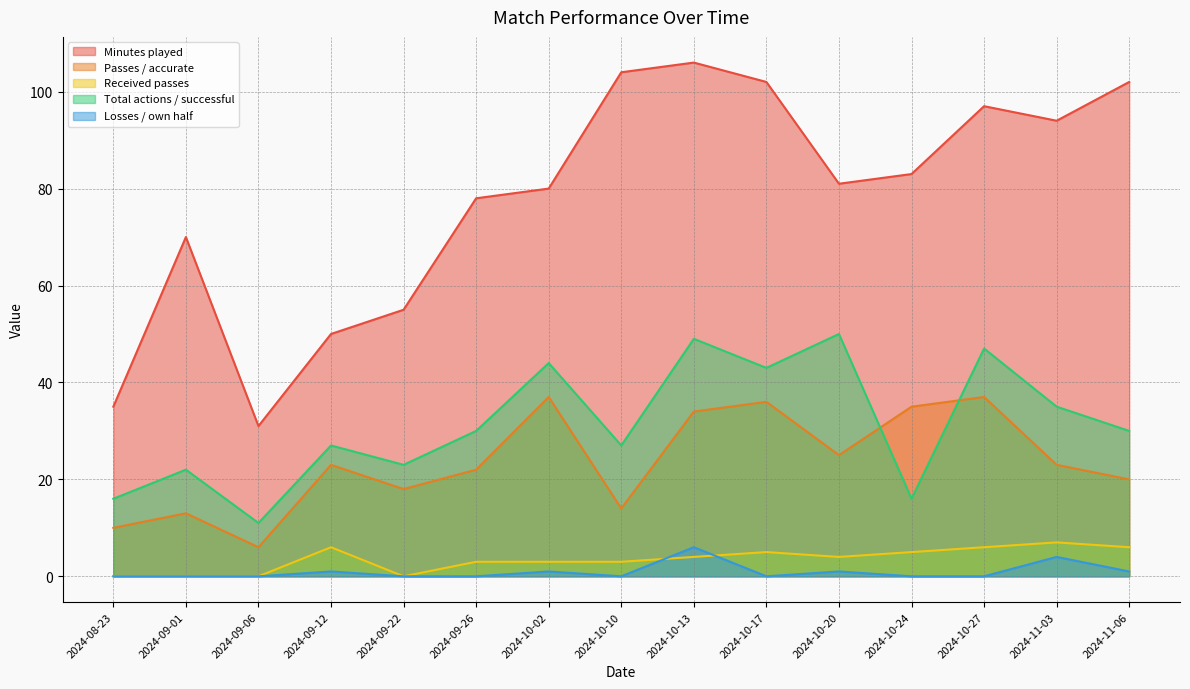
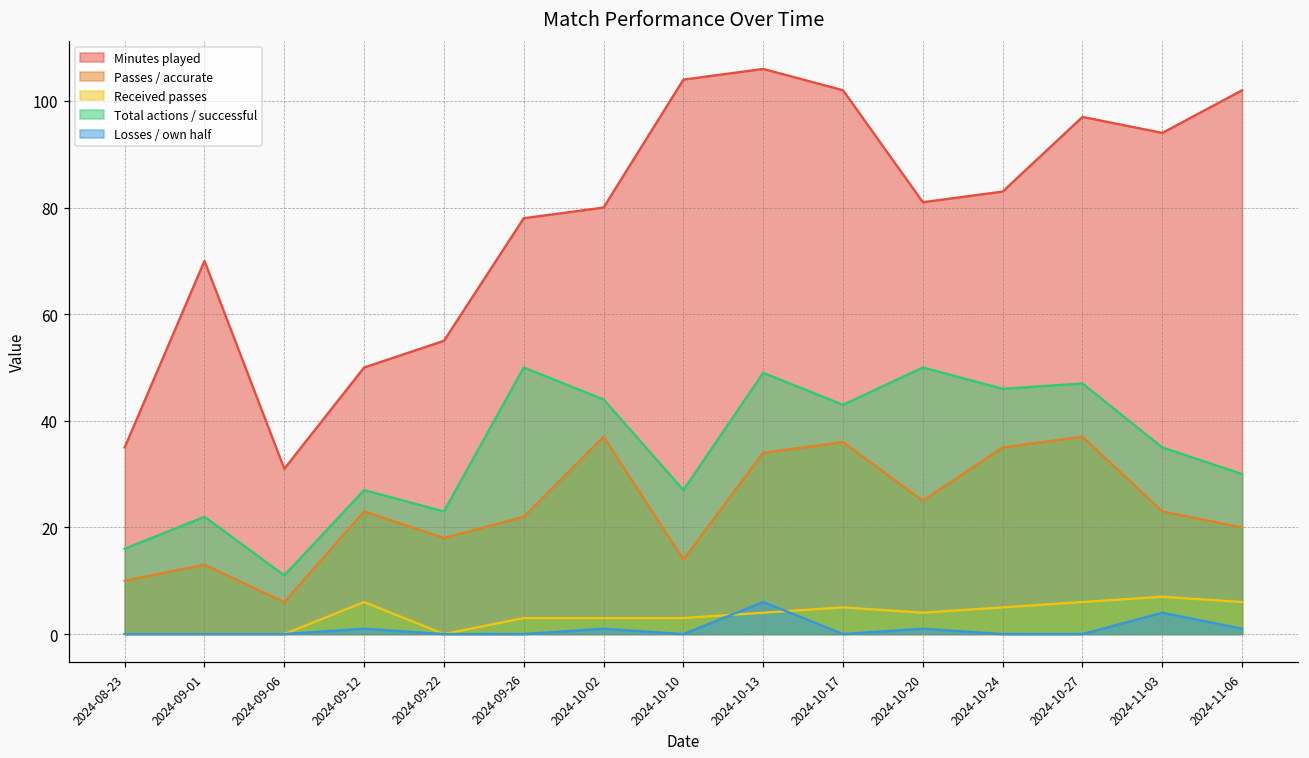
Total actions / successful, 2024-09-26: 30 -> 50
Total actions / successful, 2024-10-24: 16 -> 46
